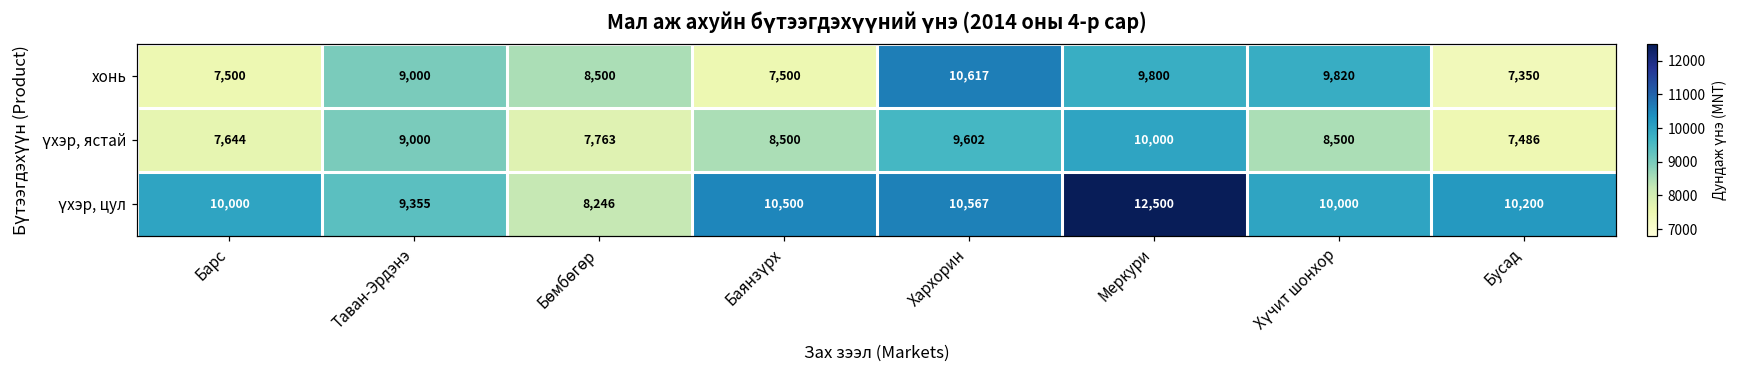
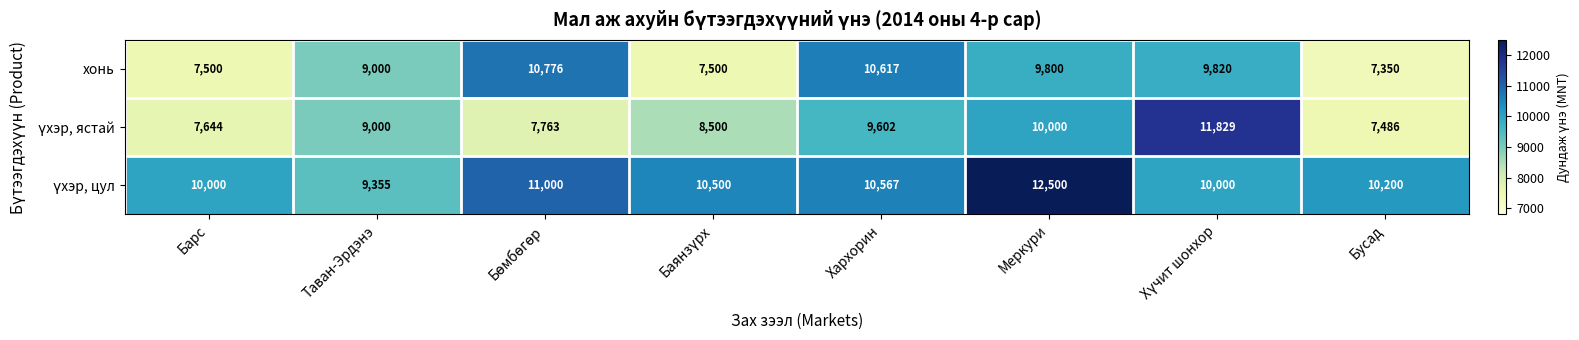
хонь, Бөмбөгөр: 8,500 -> 10,776
үхэр, ястай, Хүчит шонхор: 8,500 -> 11,829
үхэр, цул, Бөмбөгөр: 8,246 -> 11,000
